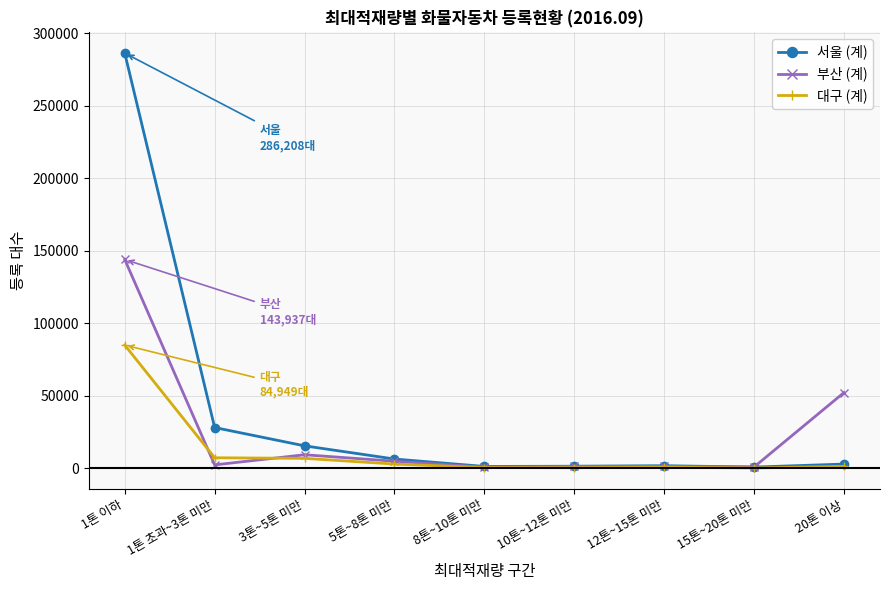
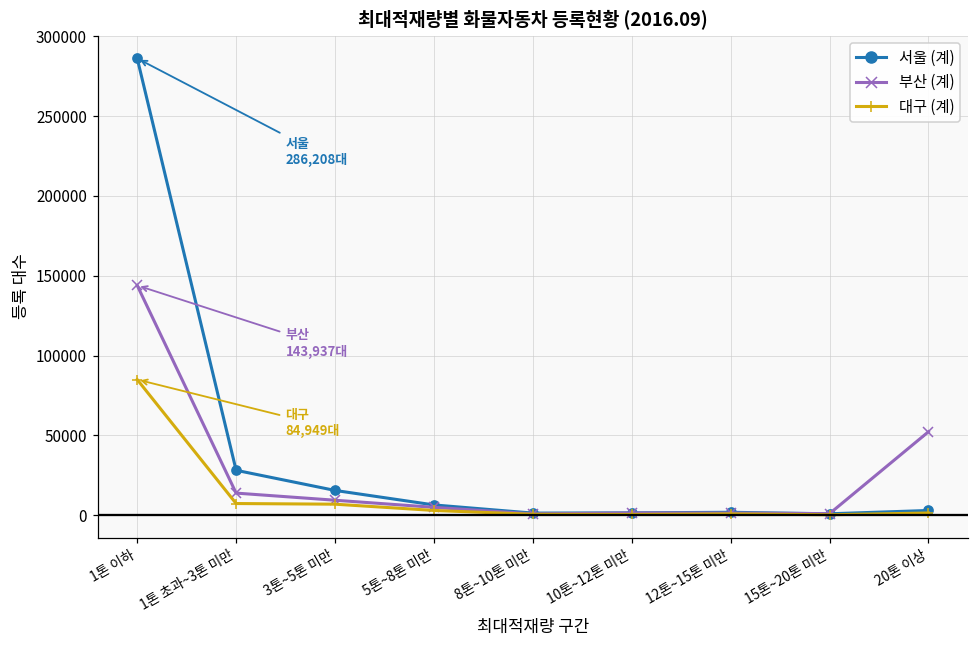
부산 (계), 1톤 초과~3톤 미만: 2000 -> 14000
